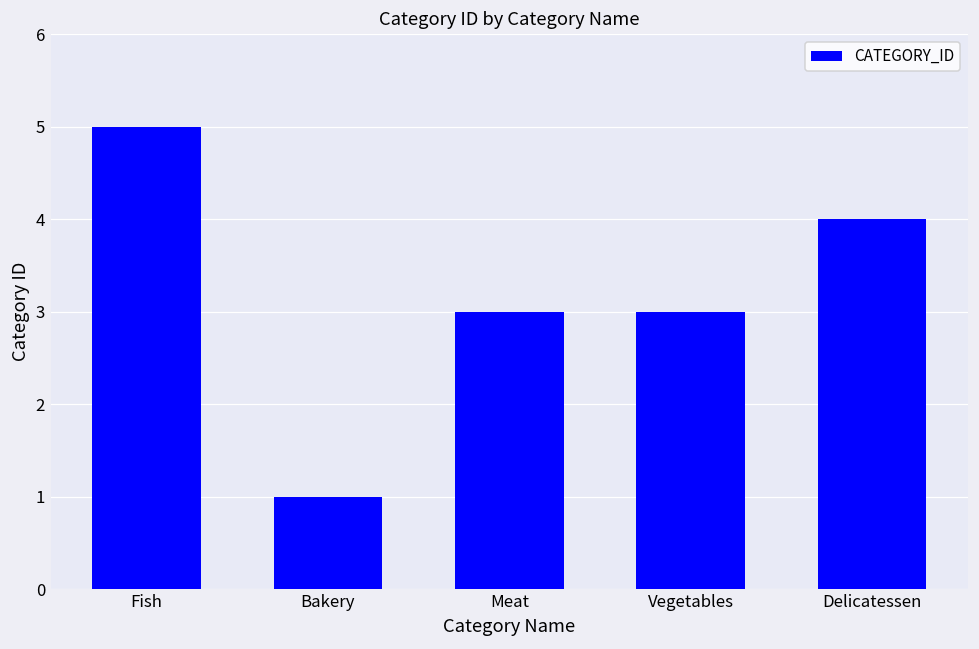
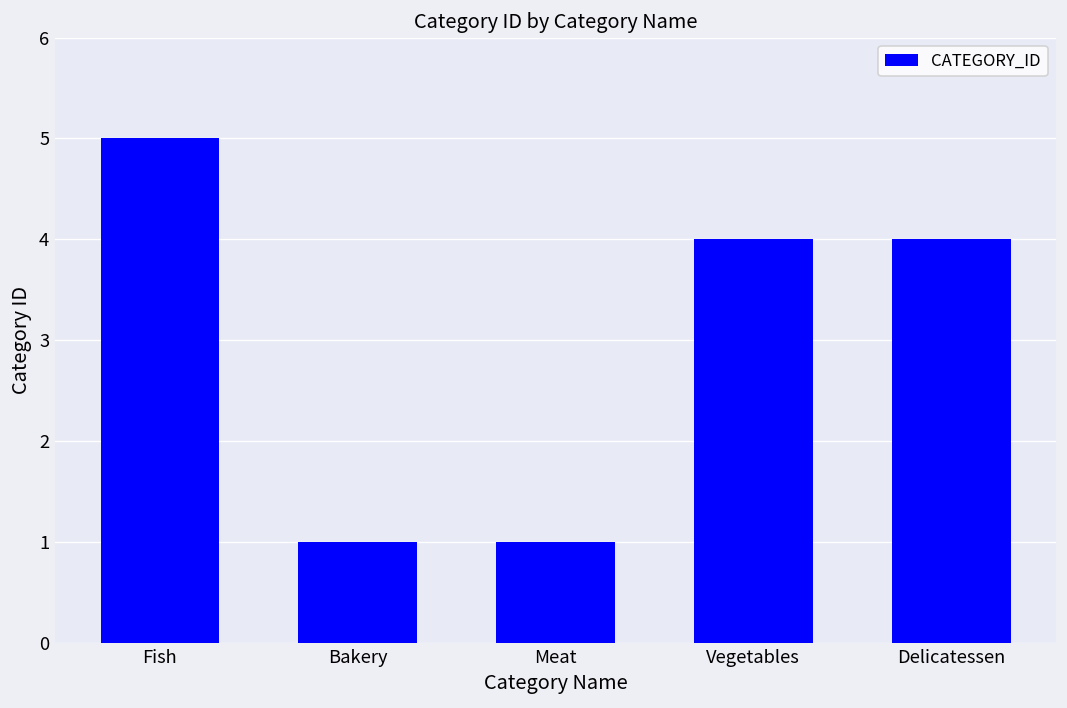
Meat: 3 -> 1
Vegetables: 3 -> 4
